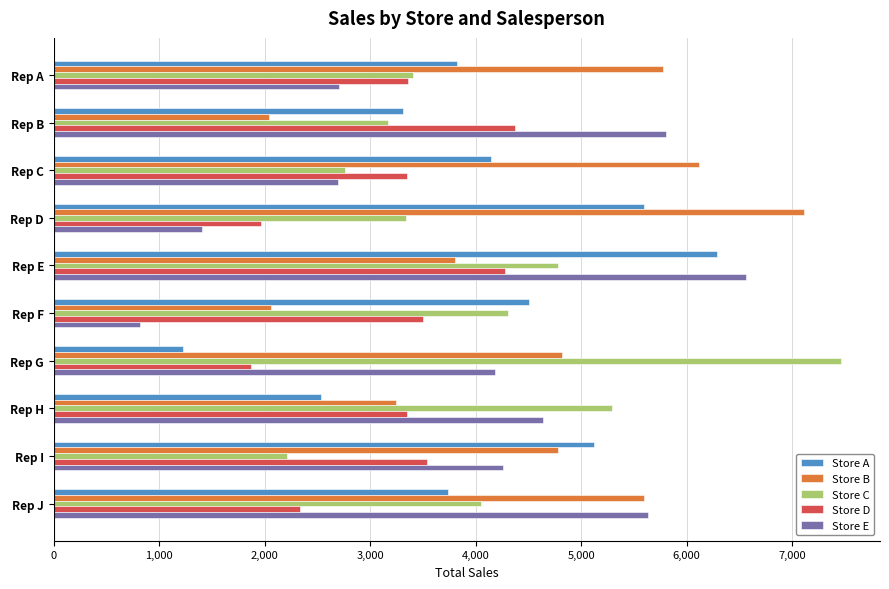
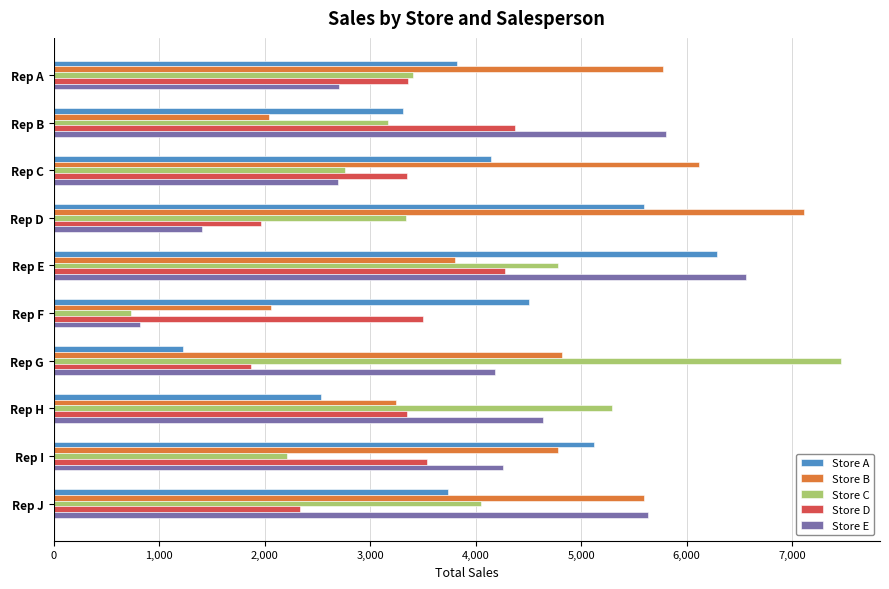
Store C, Rep F: 4,310 -> 740
